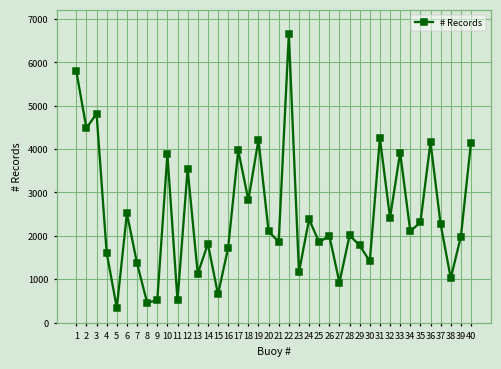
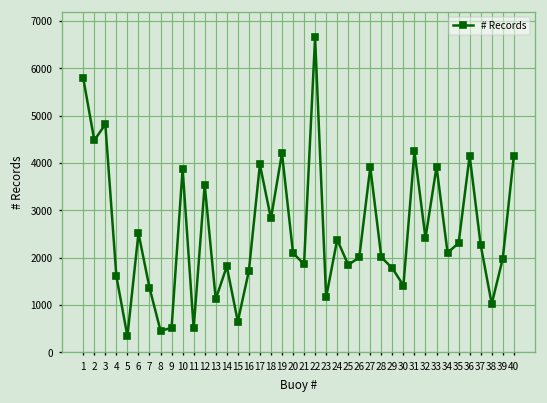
27: 900 -> 3900
